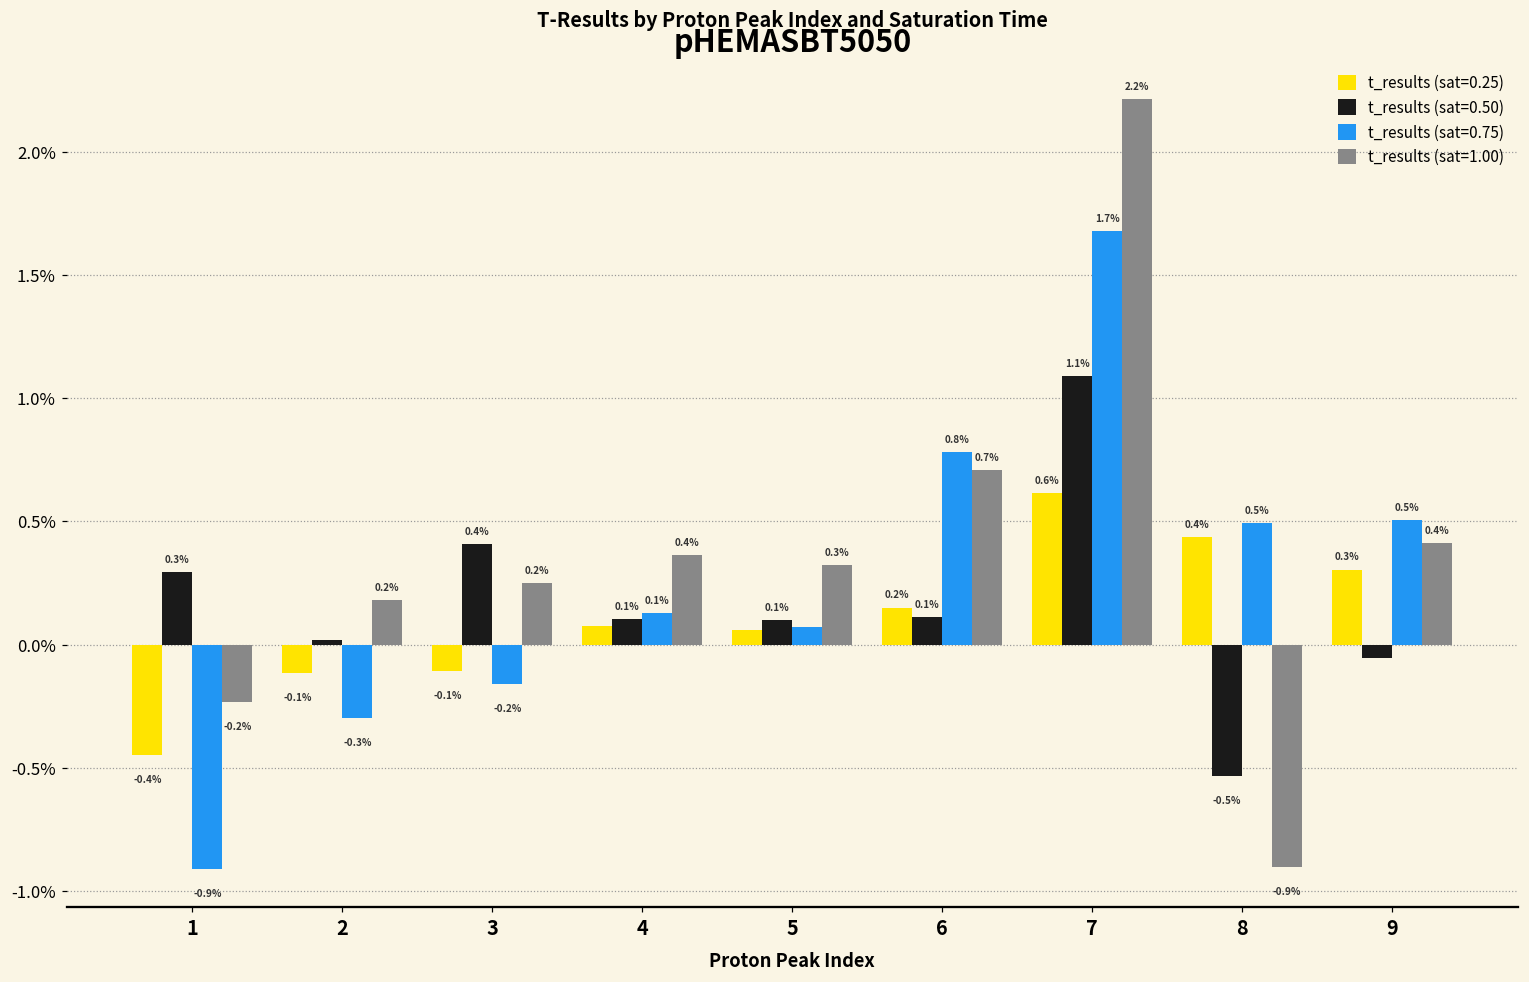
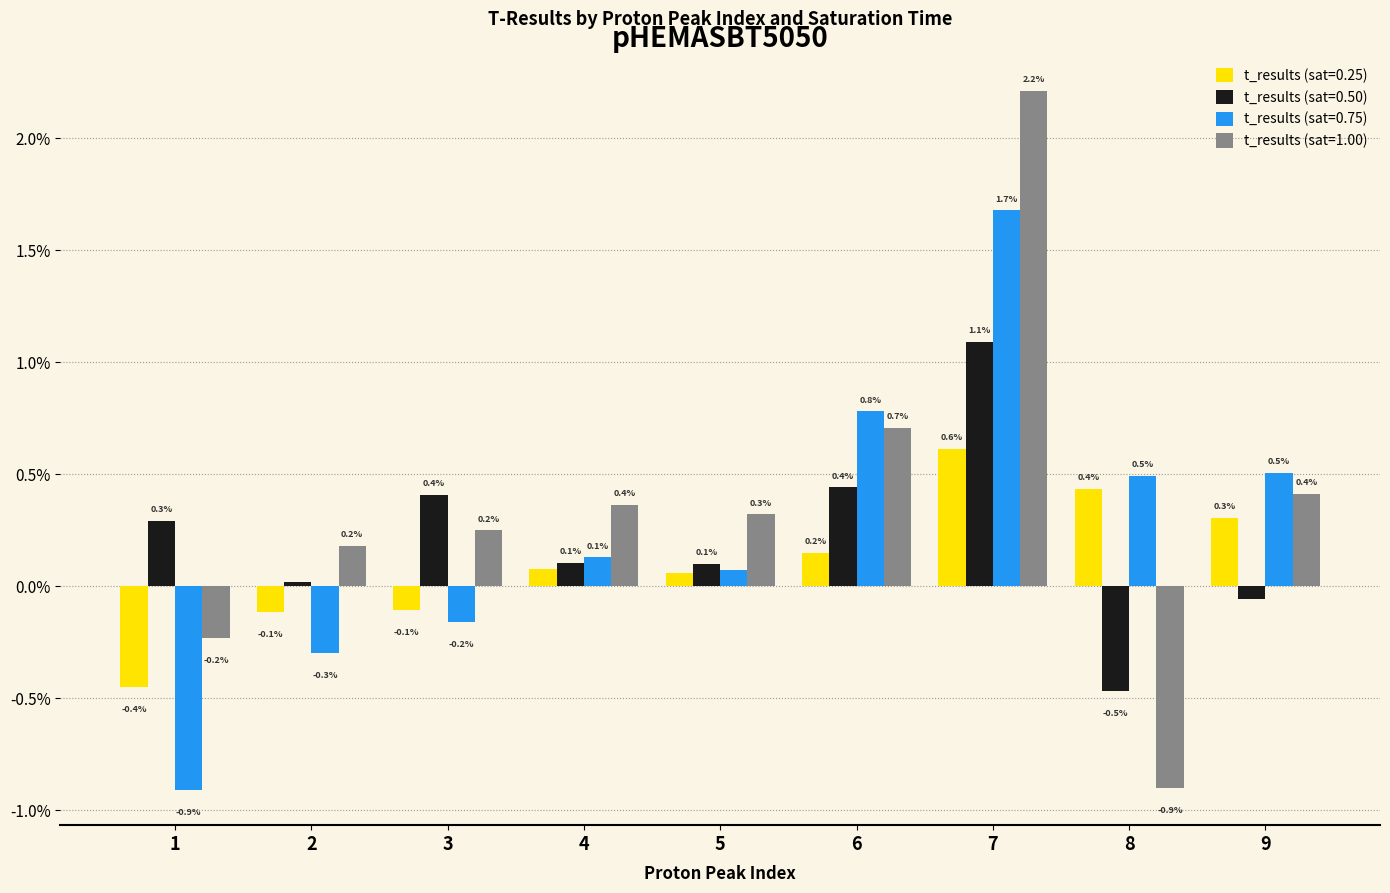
t_results (sat=0.50), 6: 0.1% -> 0.4%
t_results (sat=0.50), 8: -0.53% -> -0.47%
